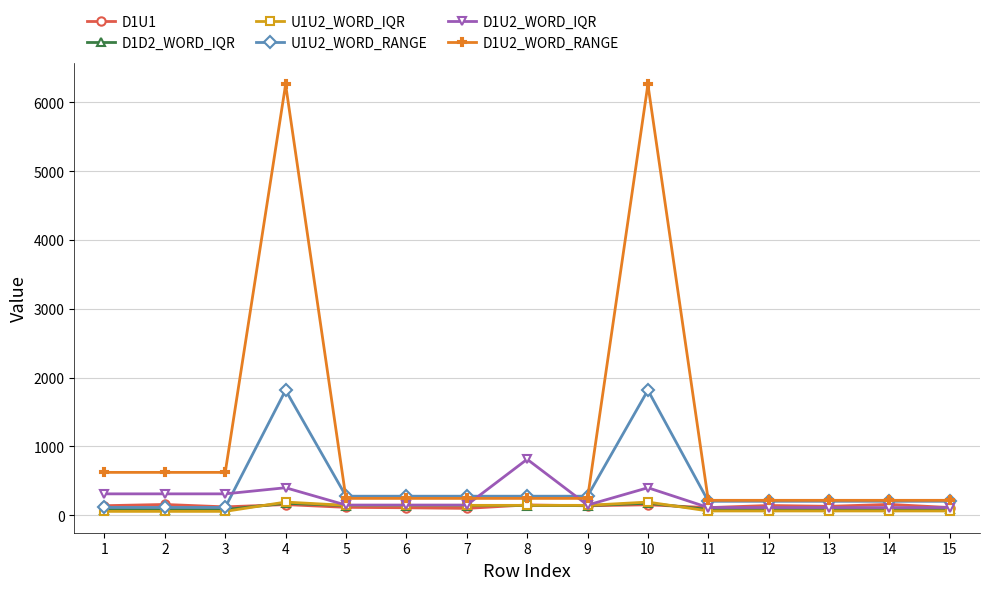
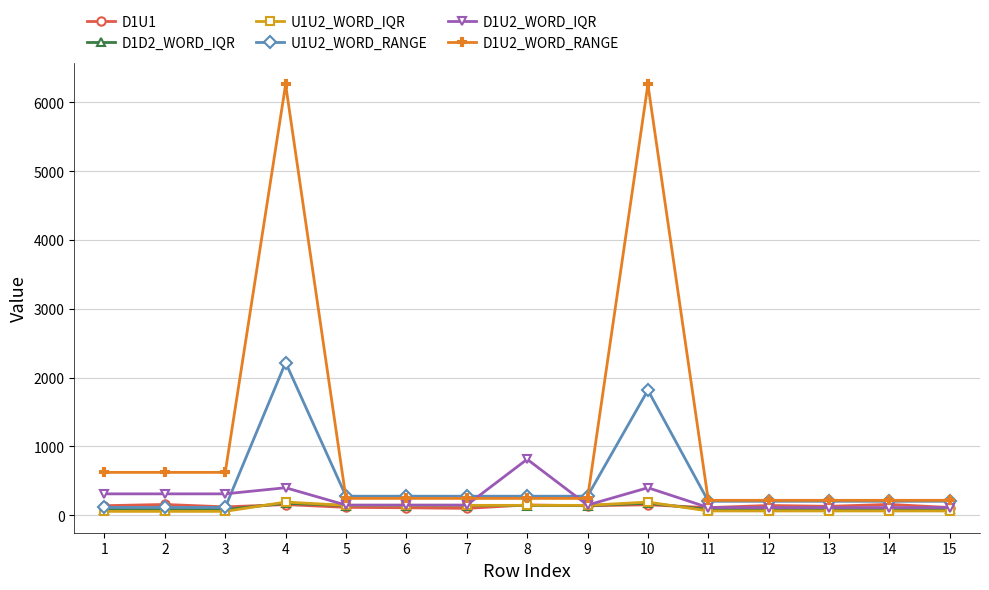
U1U2_WORD_RANGE, 4: 1800 -> 2200
